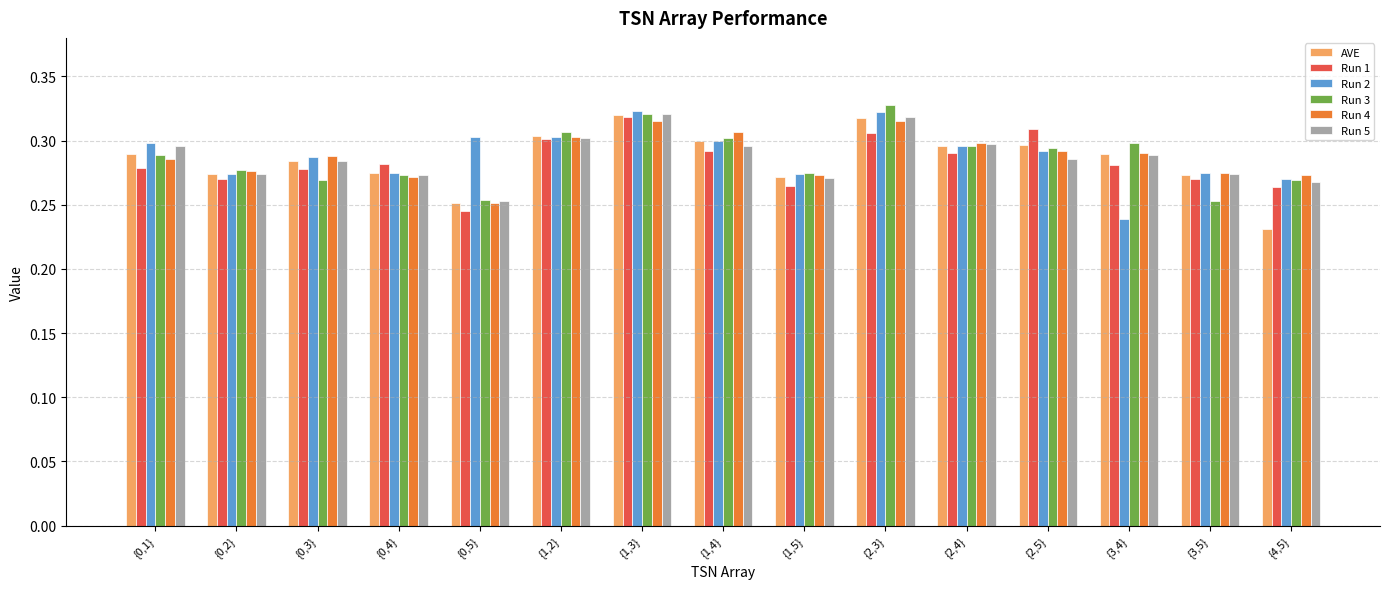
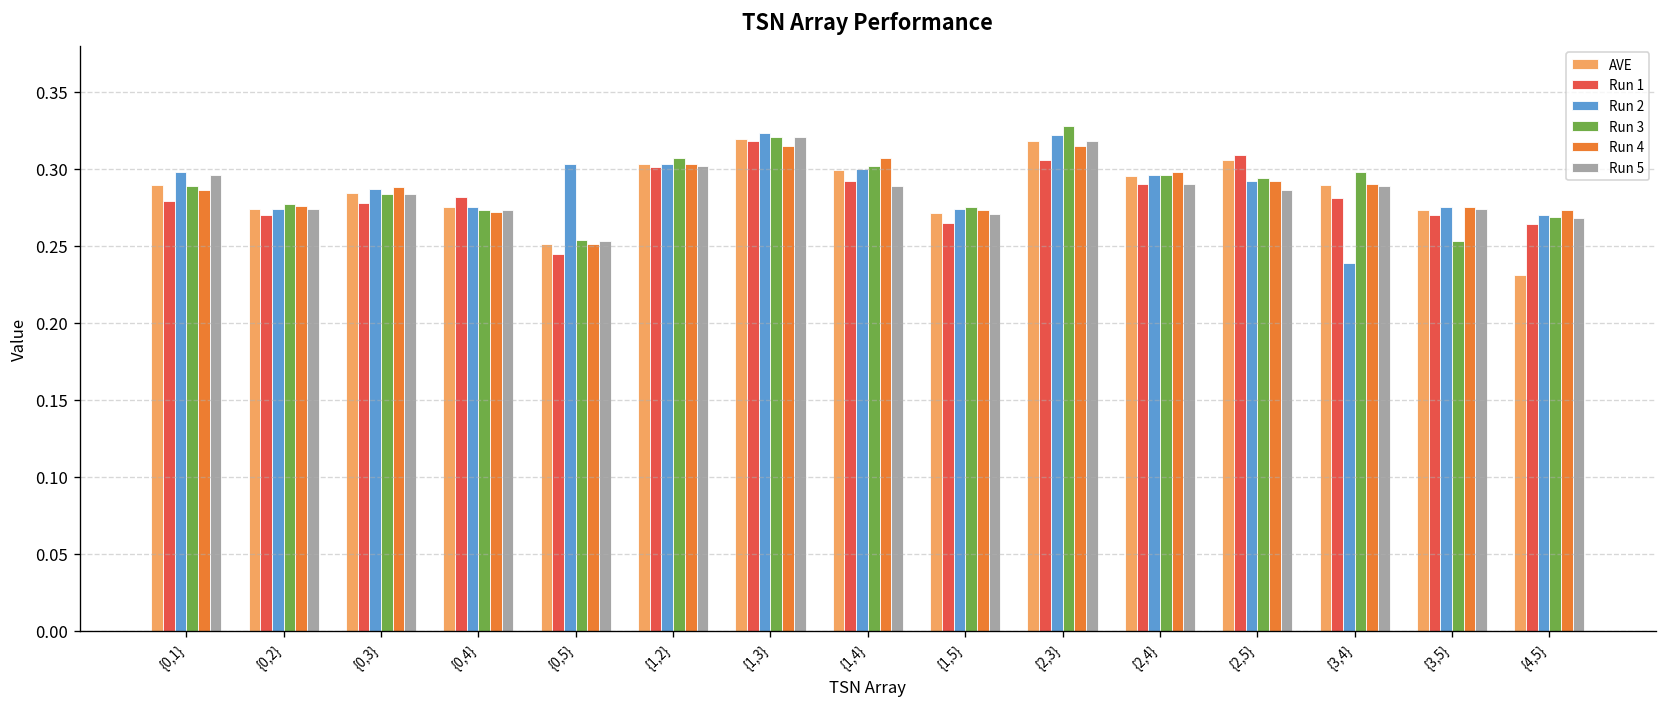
Run 3, {0,3}: 0.269 -> 0.284
Run 5, {1,4}: 0.296 -> 0.289
Run 5, {2,4}: 0.297 -> 0.290
AVE, {2,5}: 0.297 -> 0.306
